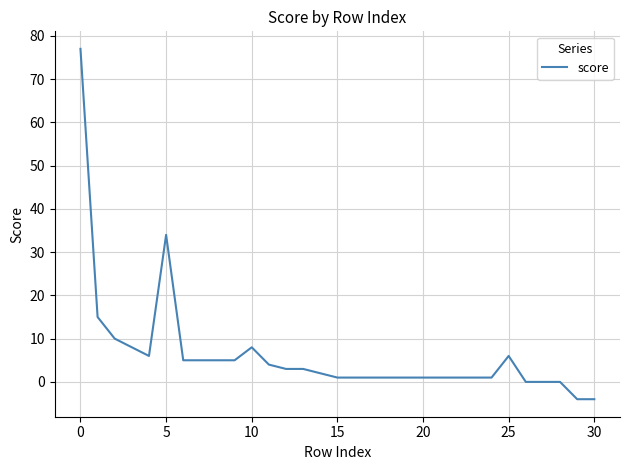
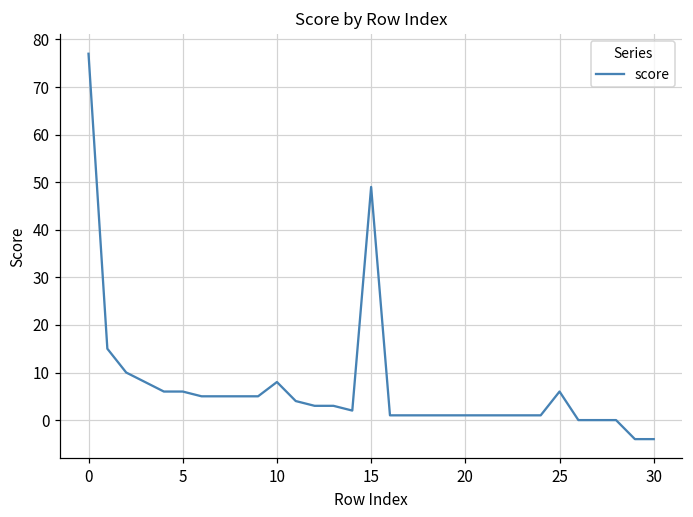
5: 34 -> 6
15: 1 -> 49
